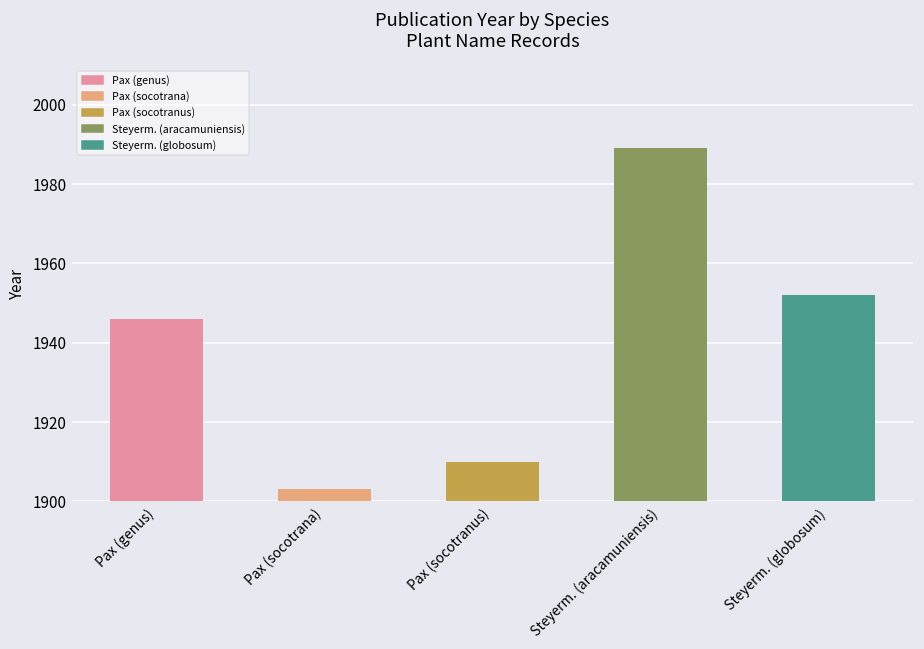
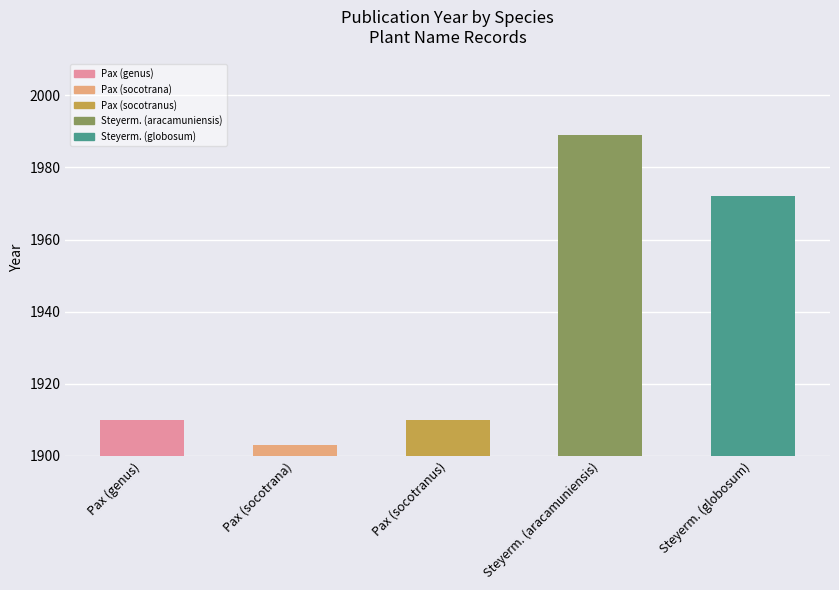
Pax (genus): 1946 -> 1910
Steyerm. (globosum): 1952 -> 1972
